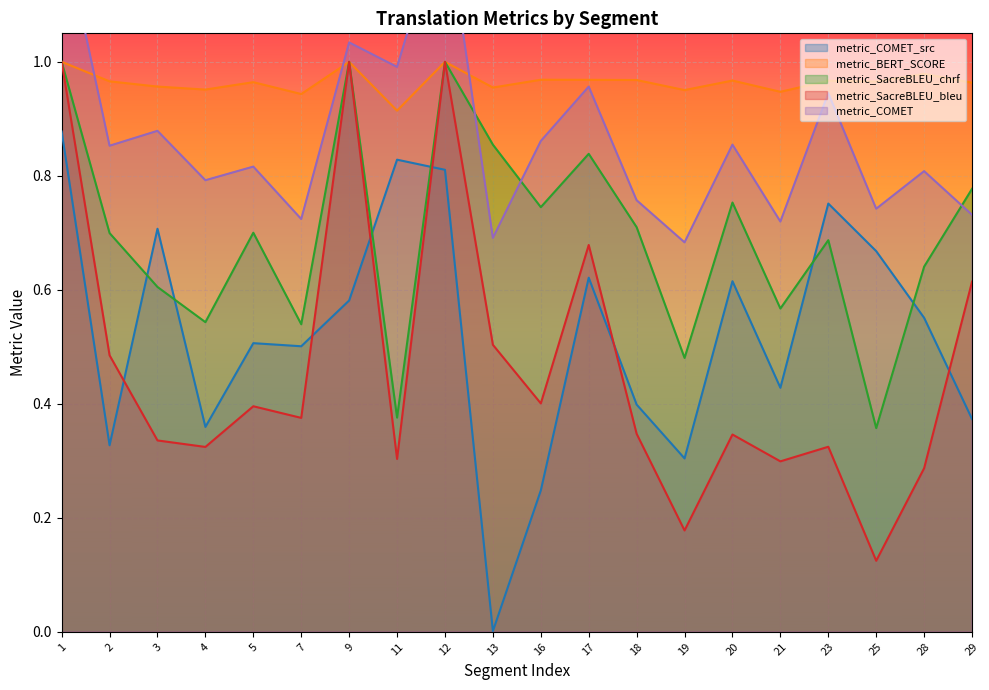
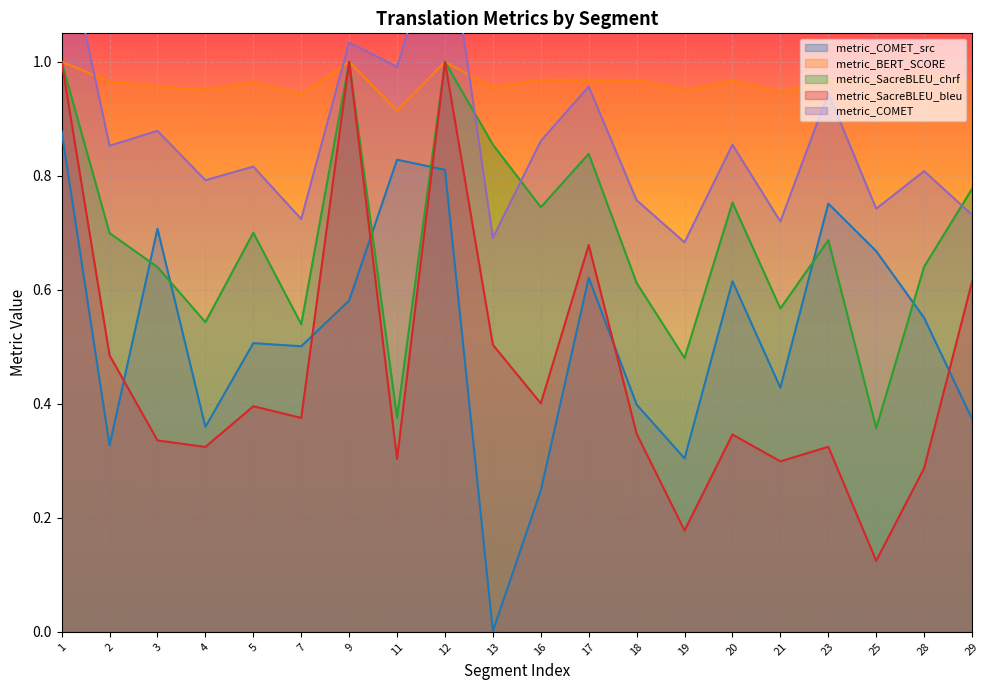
metric_SacreBLEU_chrf, 3: 0.61 -> 0.64
metric_SacreBLEU_chrf, 18: 0.71 -> 0.61
